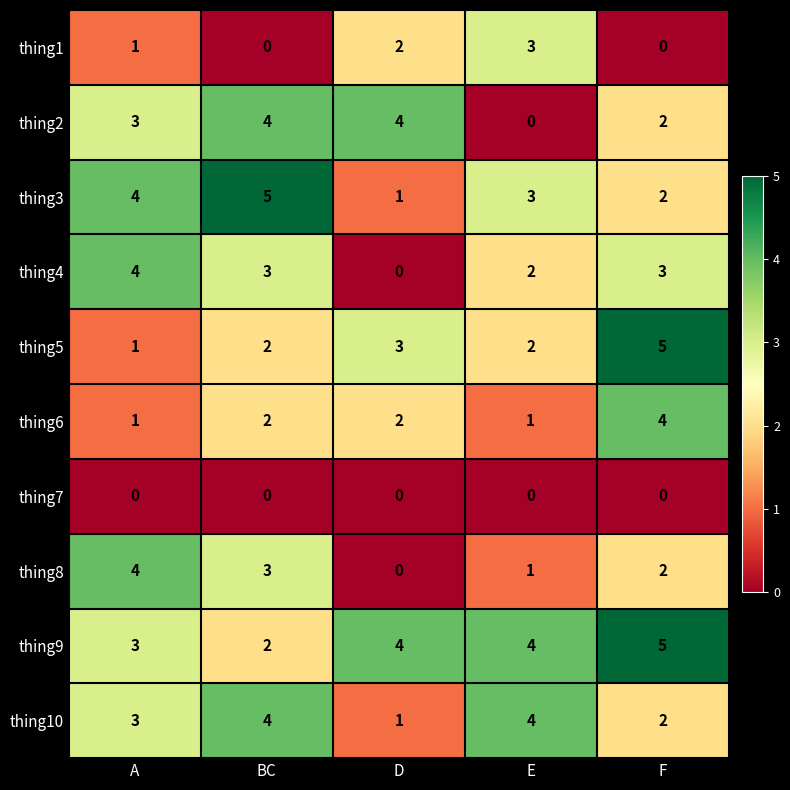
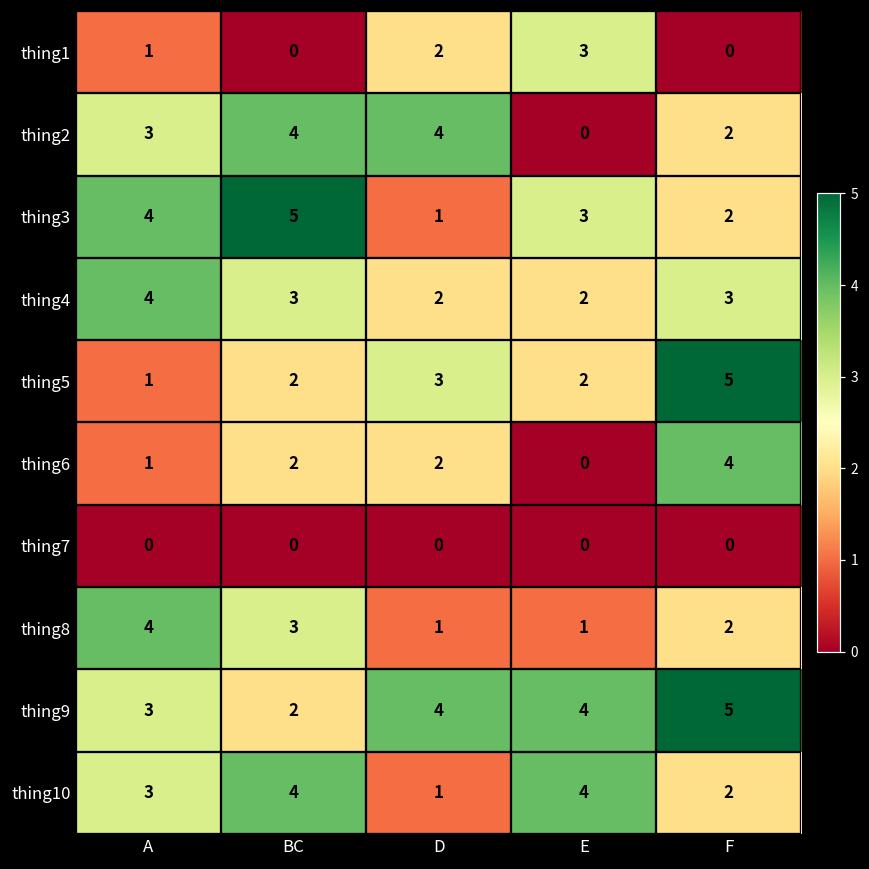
thing4, D: 0 -> 2
thing6, E: 1 -> 0
thing8, D: 0 -> 1
